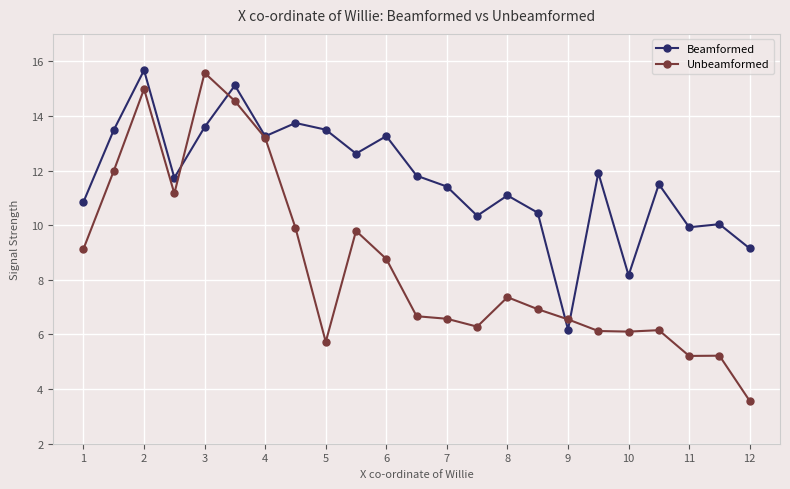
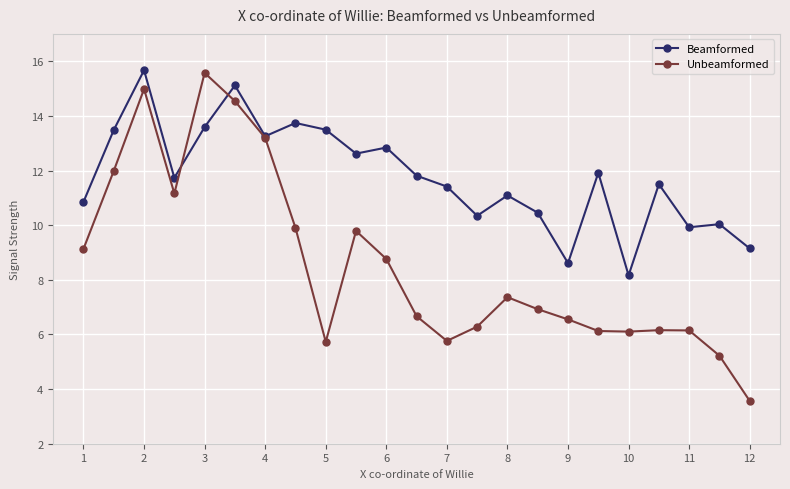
Beamformed, 6: 13.3 -> 12.8
Unbeamformed, 7: 6.6 -> 5.8
Beamformed, 9: 6.2 -> 8.6
Unbeamformed, 11: 5.2 -> 6.1
